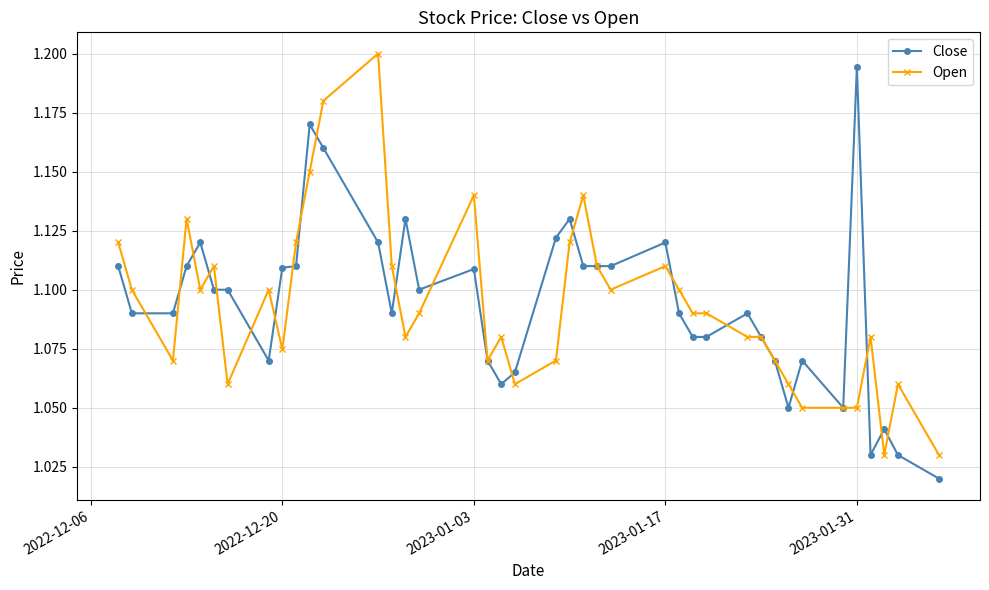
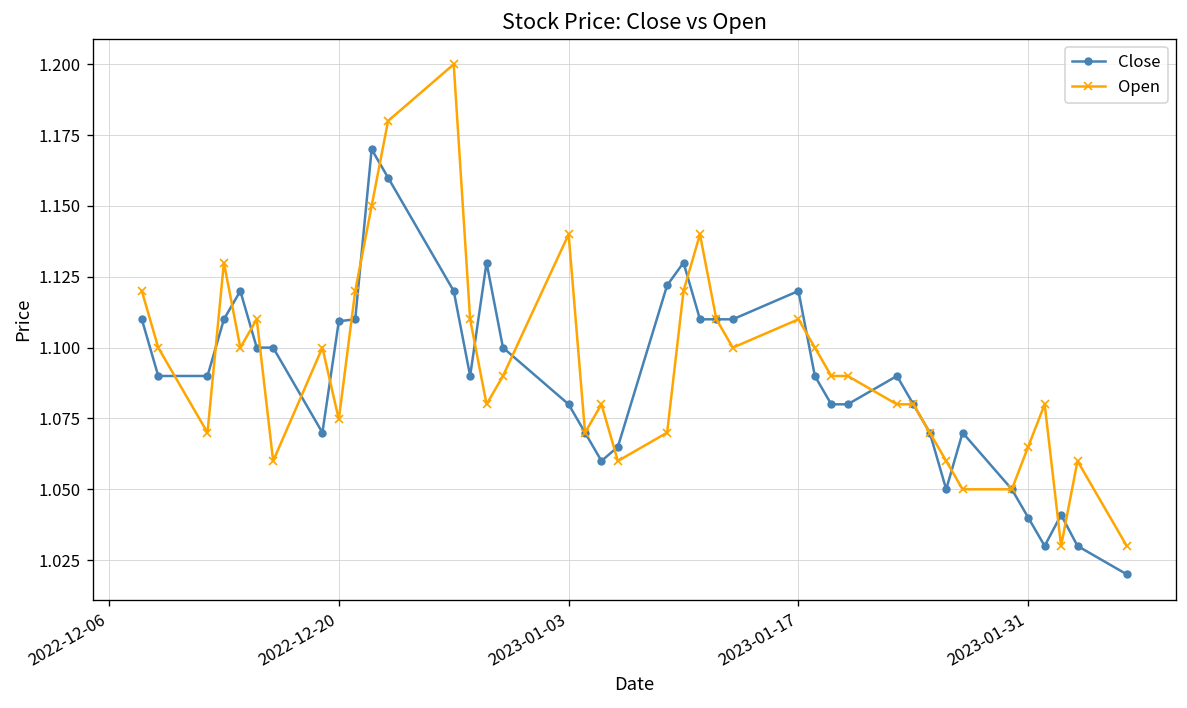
Close, 2023-01-03: 1.109 -> 1.080
Close, 2023-01-31: 1.194 -> 1.040
Open, 2023-01-31: 1.050 -> 1.065
